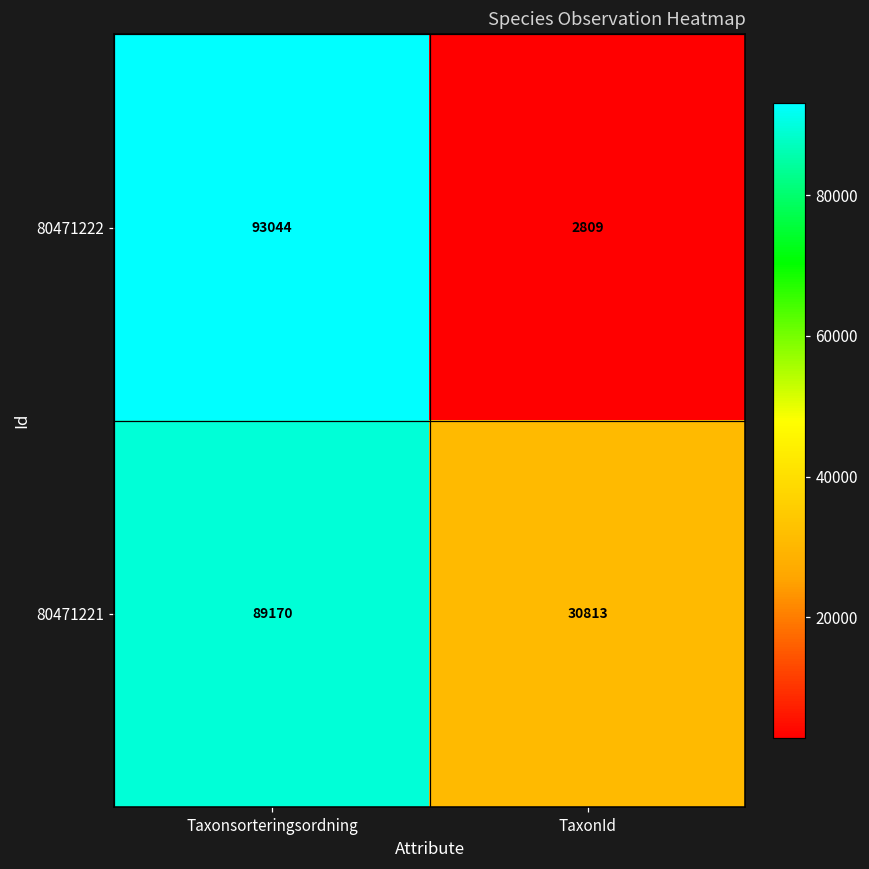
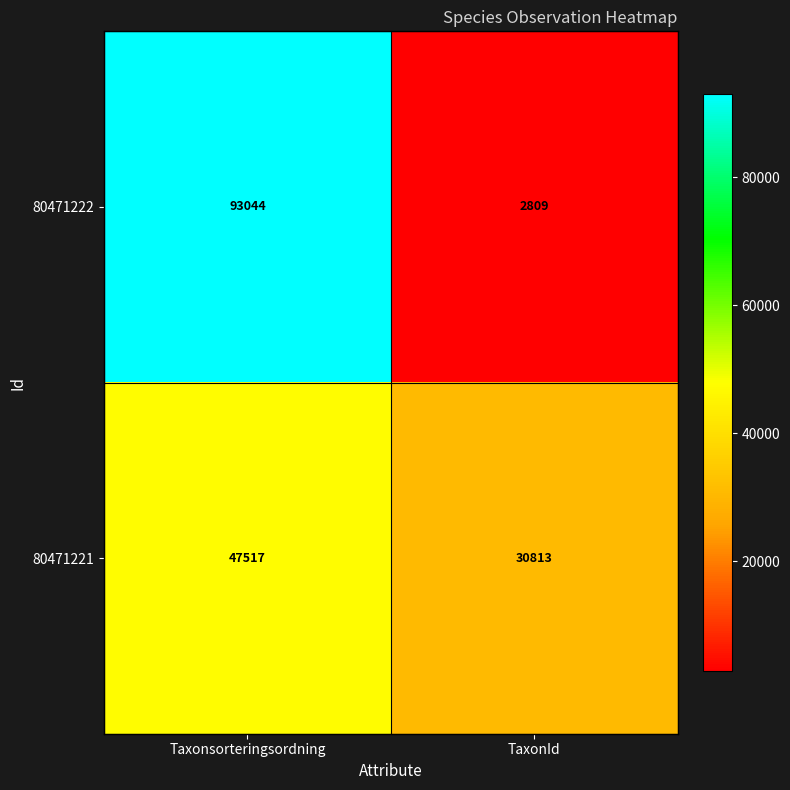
80471221, Taxonsorteringsordning: 89170 -> 47517
